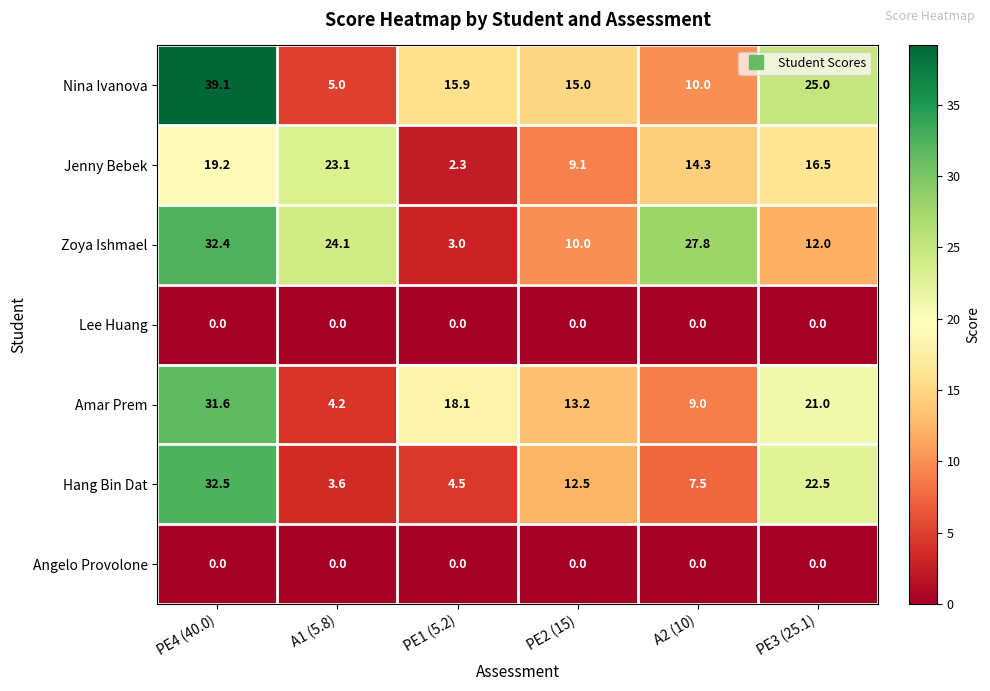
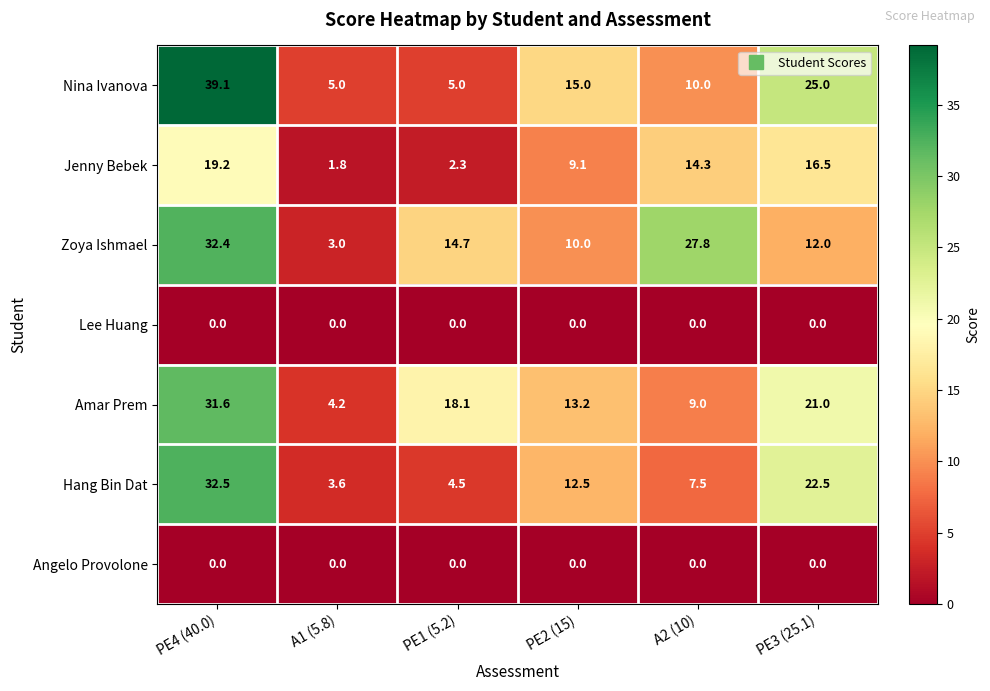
Nina Ivanova, PE1 (5.2): 15.9 -> 5.0
Jenny Bebek, A1 (5.8): 23.1 -> 1.8
Zoya Ishmael, A1 (5.8): 24.1 -> 3.0
Zoya Ishmael, PE1 (5.2): 3.0 -> 14.7
